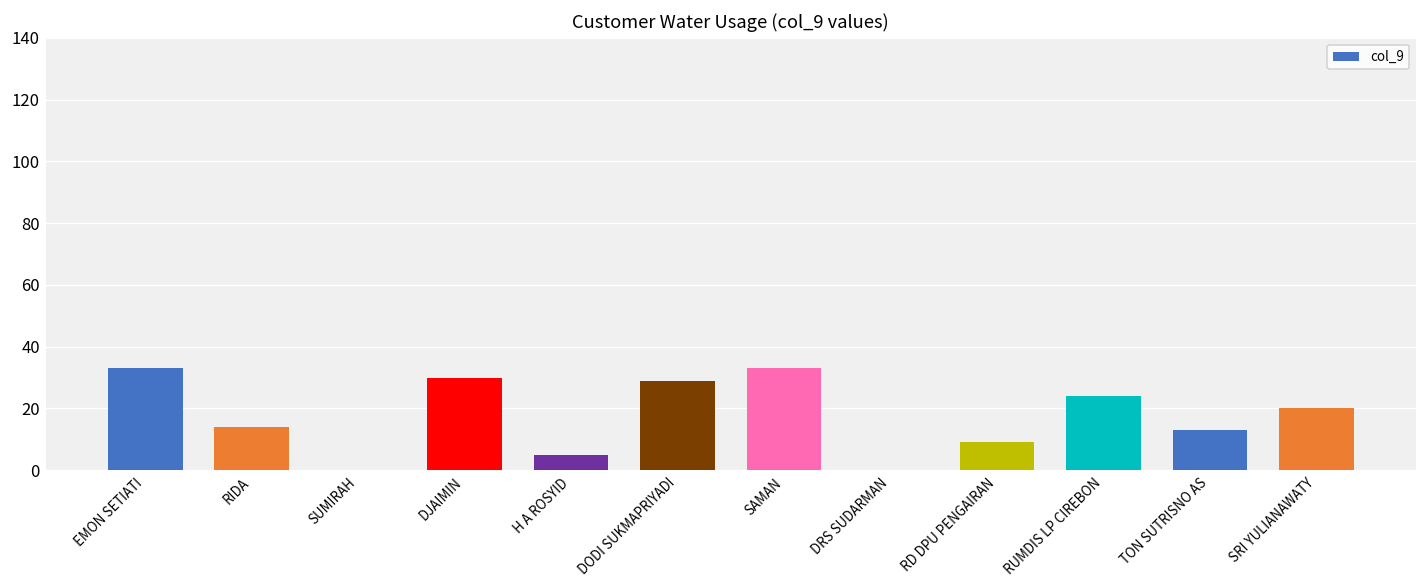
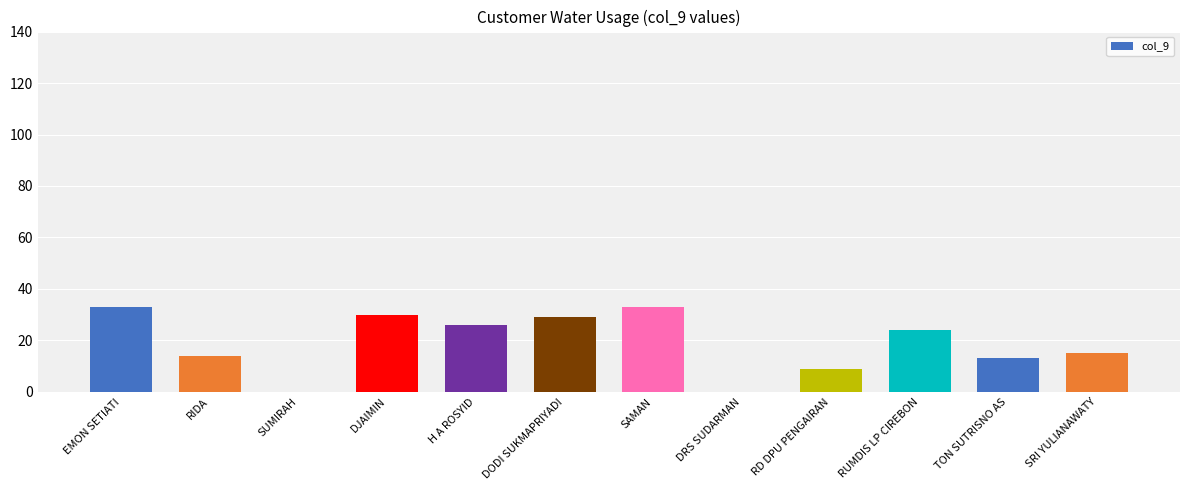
H A ROSYID: 5 -> 26
SRI YULIANAWATY: 20 -> 15
